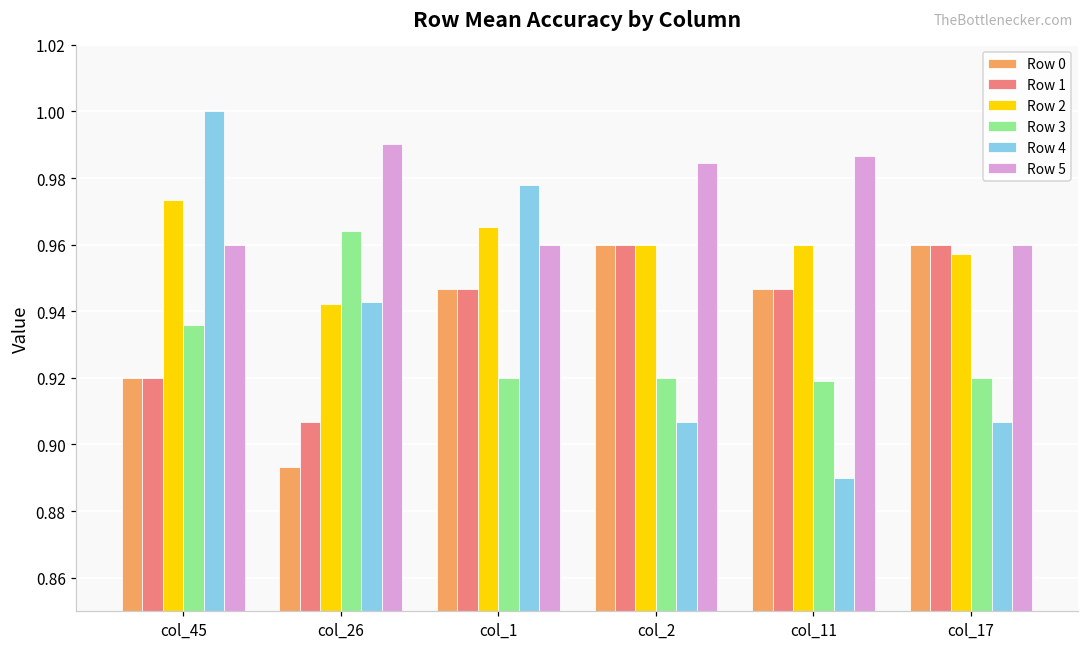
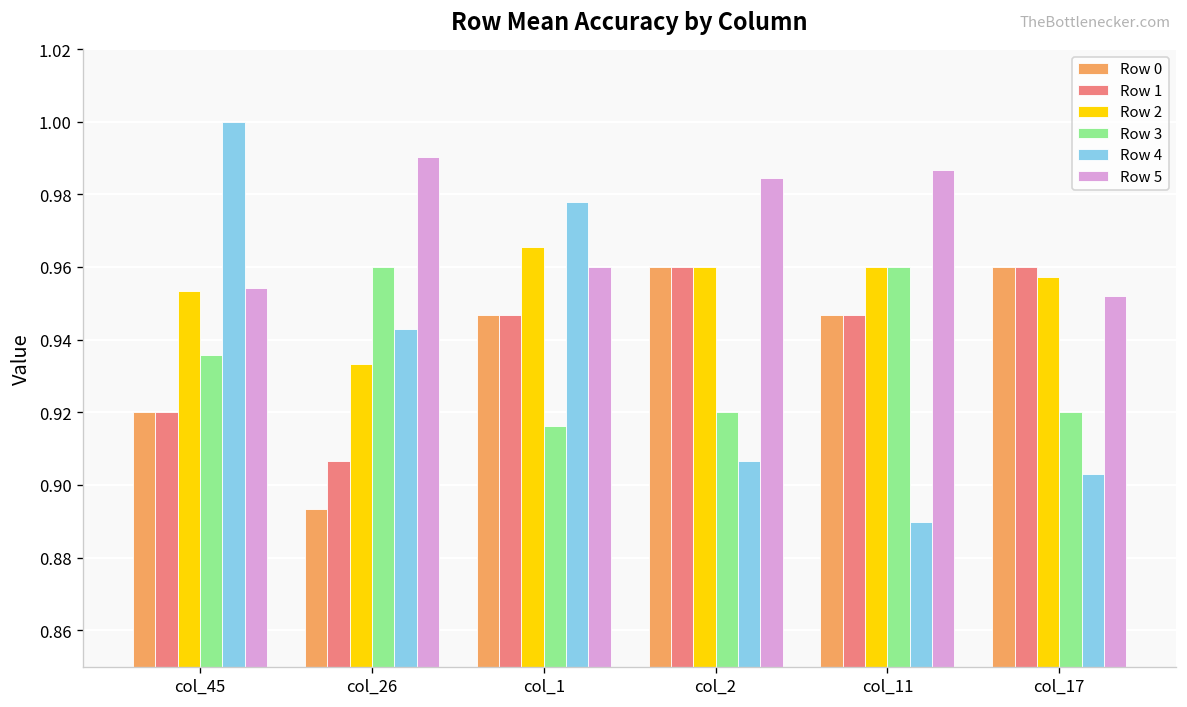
Row 2, col_45: 0.973 -> 0.953
Row 5, col_45: 0.960 -> 0.954
Row 2, col_26: 0.942 -> 0.933
Row 3, col_26: 0.964 -> 0.960
Row 3, col_1: 0.920 -> 0.916
Row 3, col_11: 0.919 -> 0.960
Row 4, col_17: 0.907 -> 0.903
Row 5, col_17: 0.960 -> 0.952
